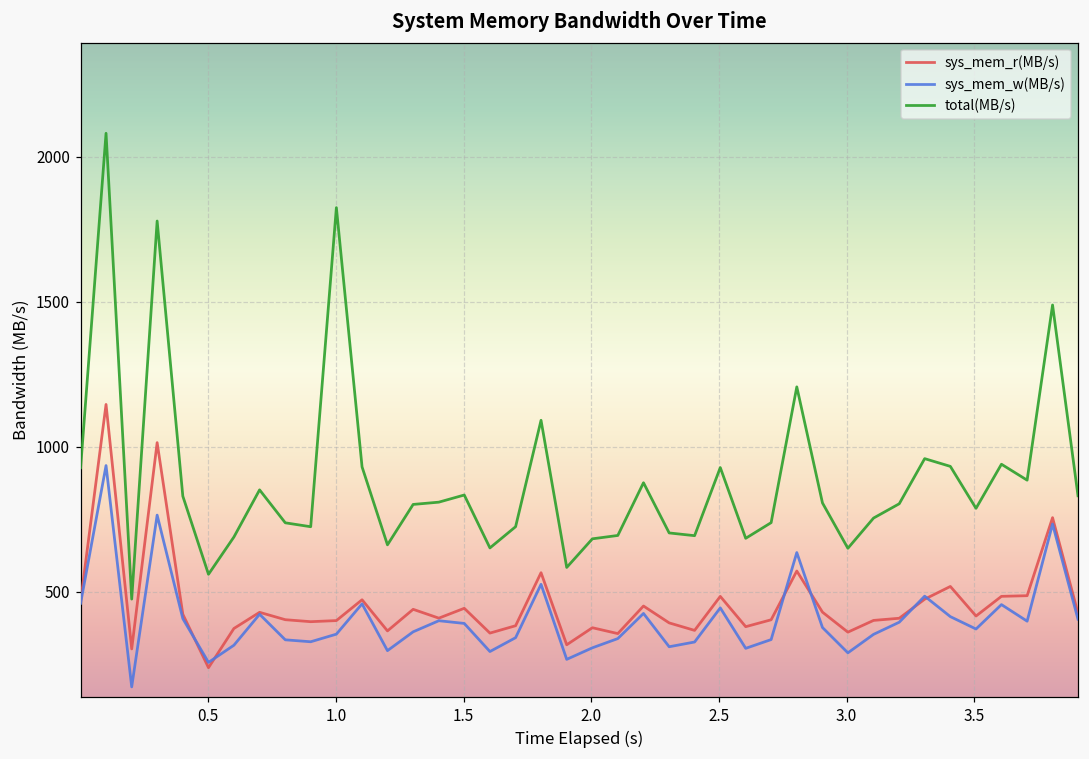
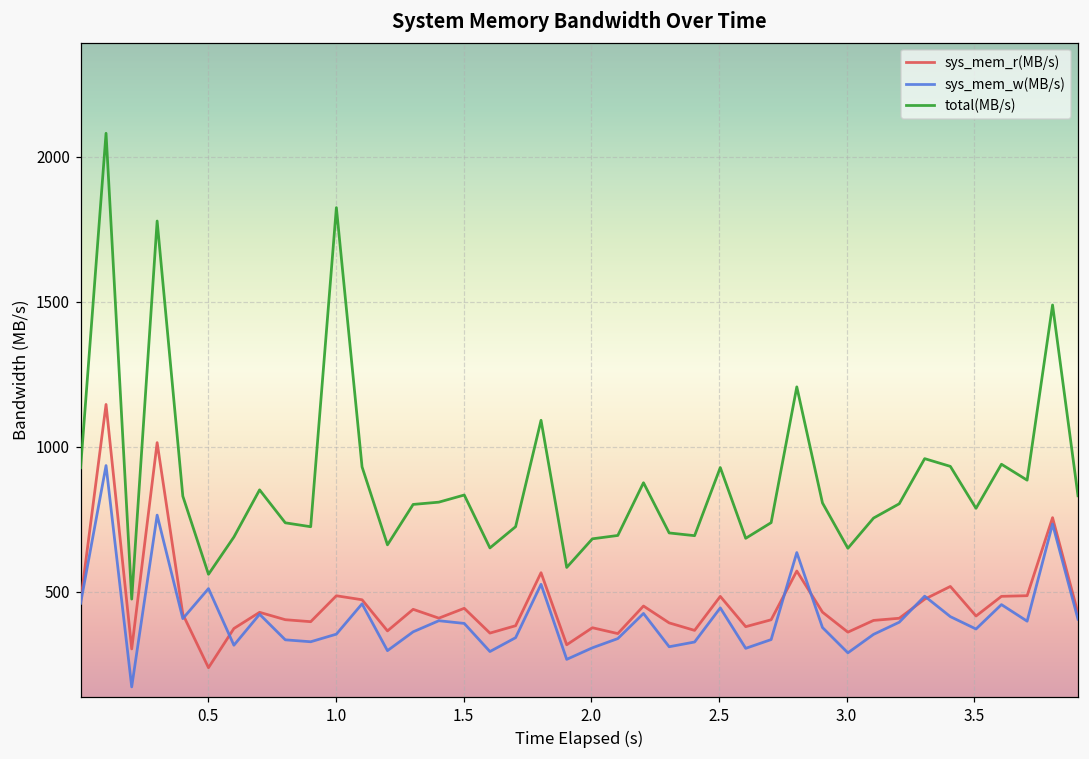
sys_mem_w(MB/s), 0.5: 260 -> 510
sys_mem_r(MB/s), 1.0: 400 -> 490
